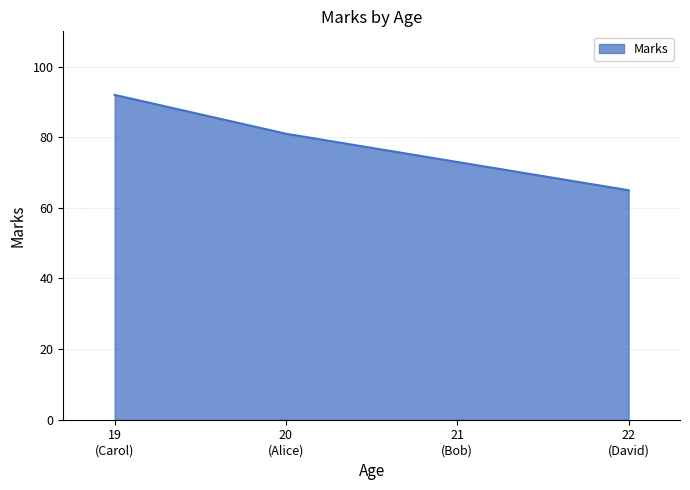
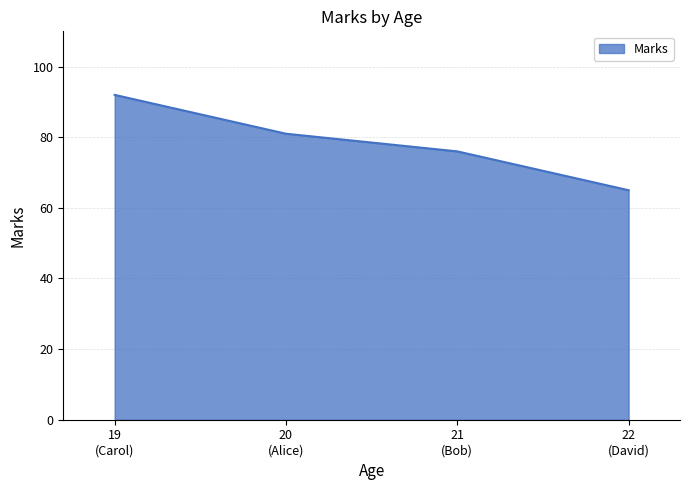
21 (Bob): 73 -> 76
